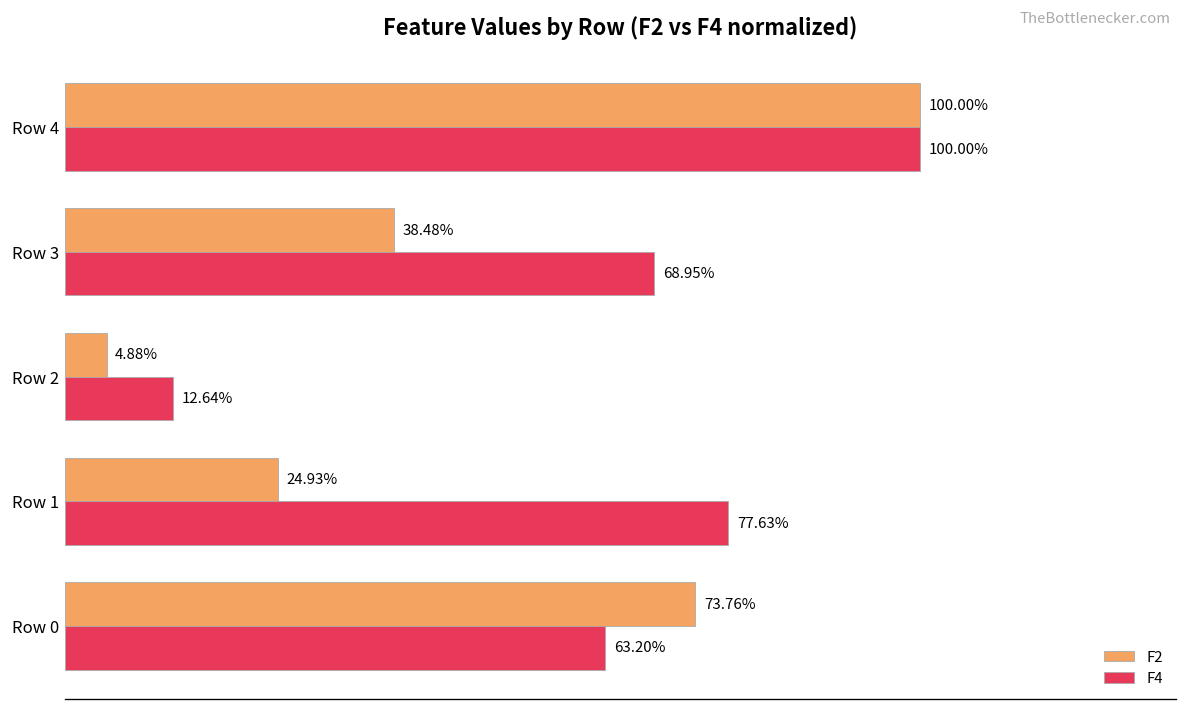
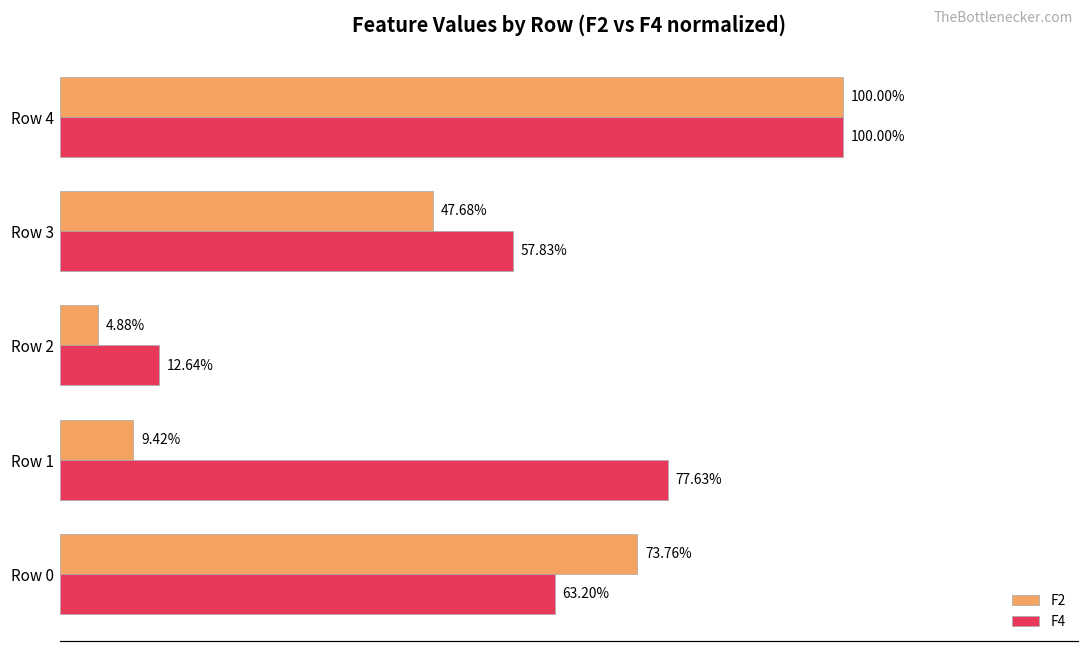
F2, Row 3: 38.48% -> 47.68%
F4, Row 3: 68.95% -> 57.83%
F2, Row 1: 24.93% -> 9.42%
